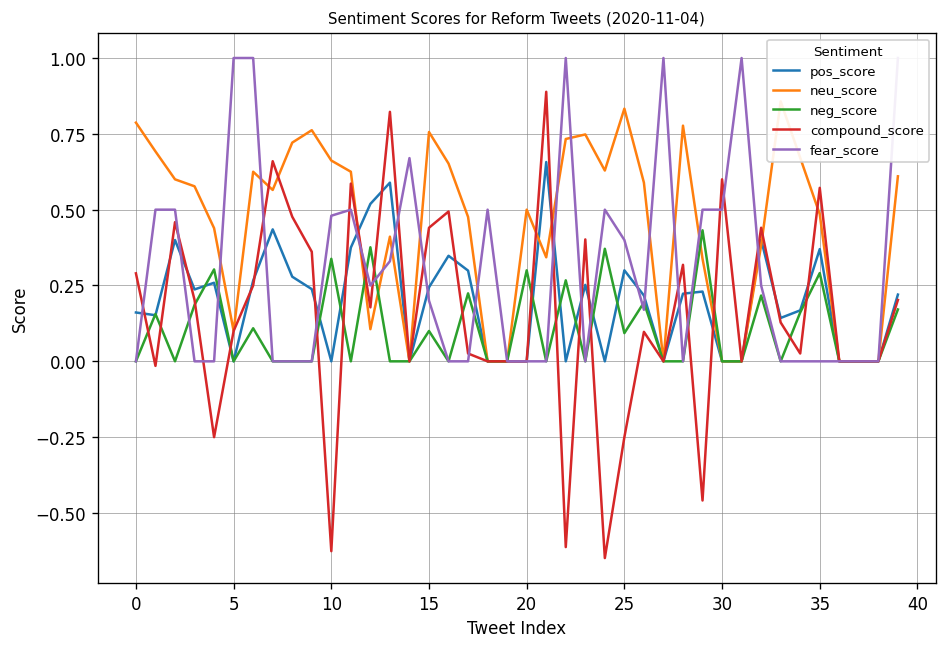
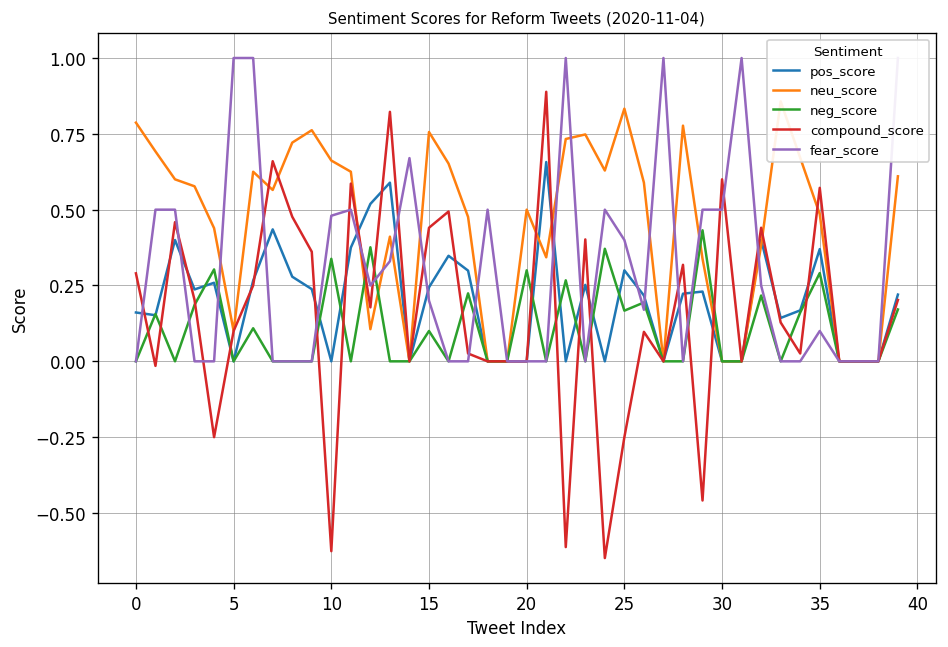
neg_score, 25: 0.09 -> 0.17
fear_score, 35: 0.0 -> 0.1
